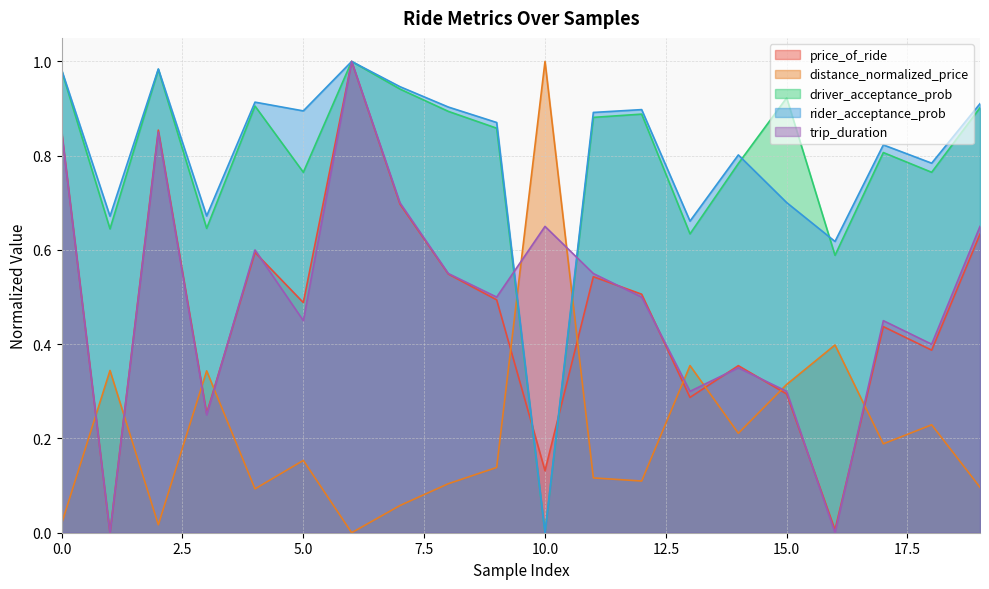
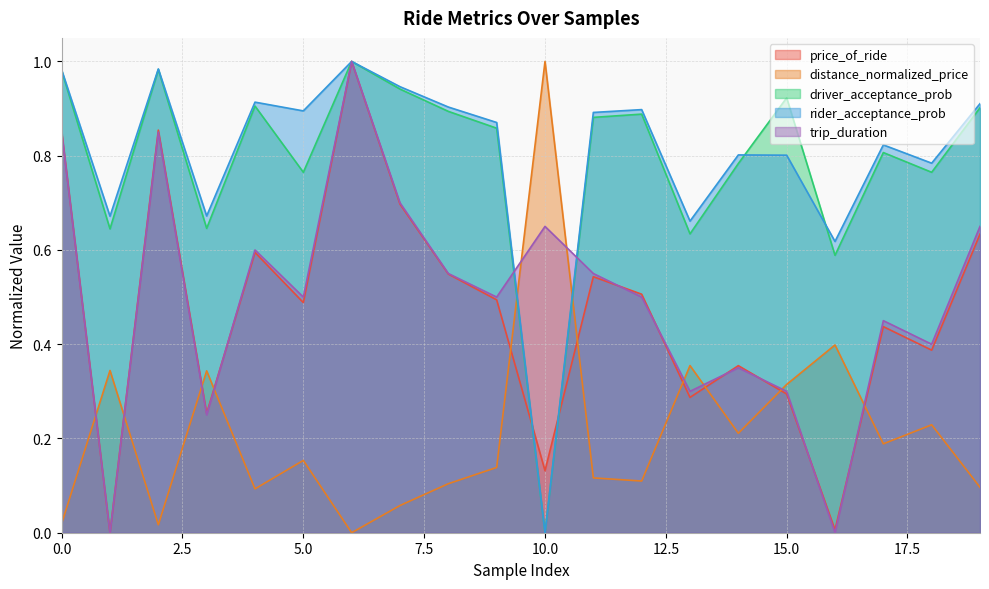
trip_duration, 5.0: 0.45 -> 0.50
rider_acceptance_prob, 15.0: 0.70 -> 0.80
